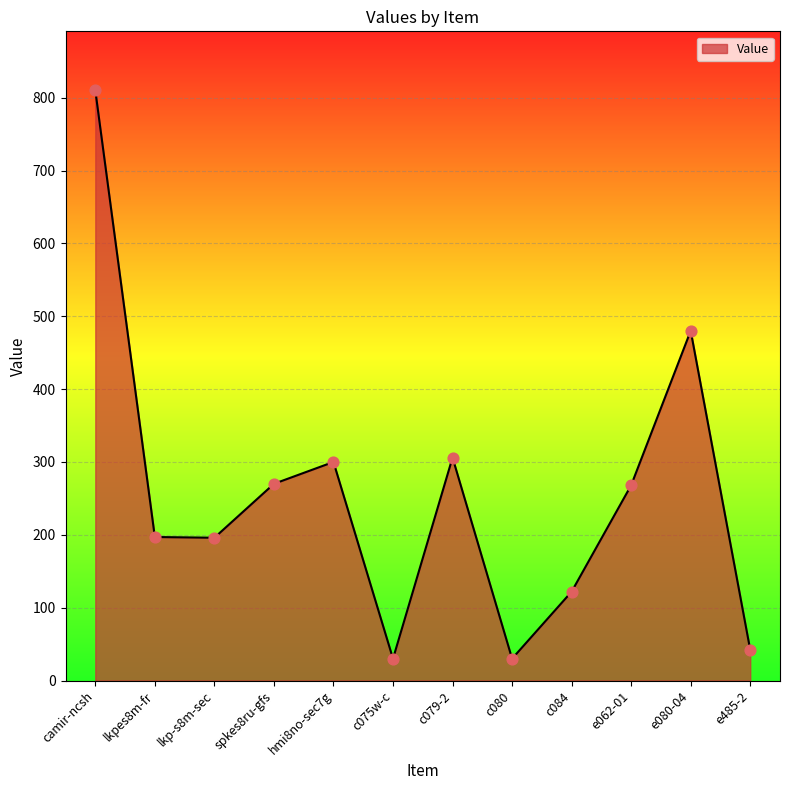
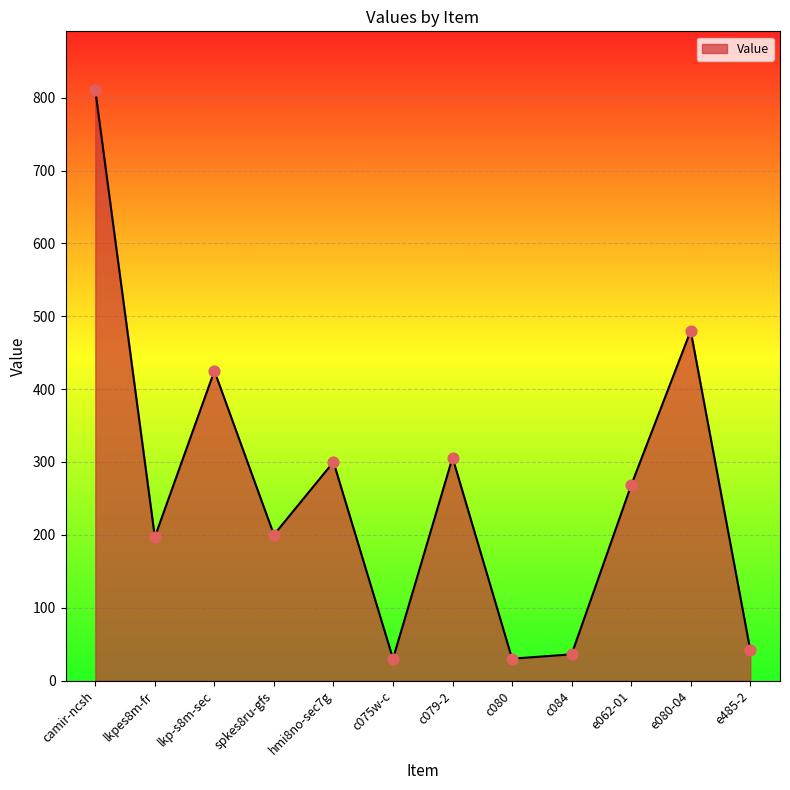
lkp-s8m-sec: 200 -> 430
spkes8ru-gfs: 270 -> 200
c084: 120 -> 40
